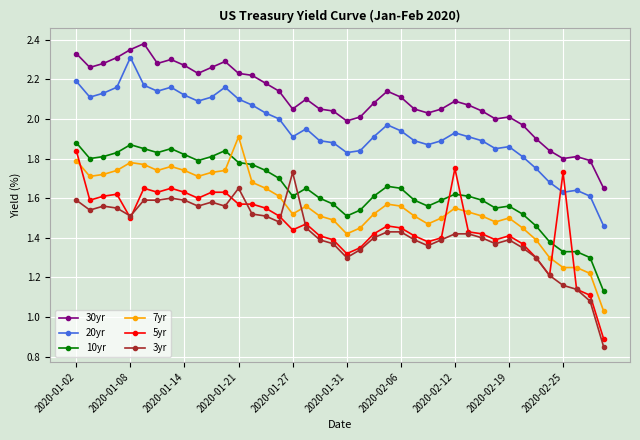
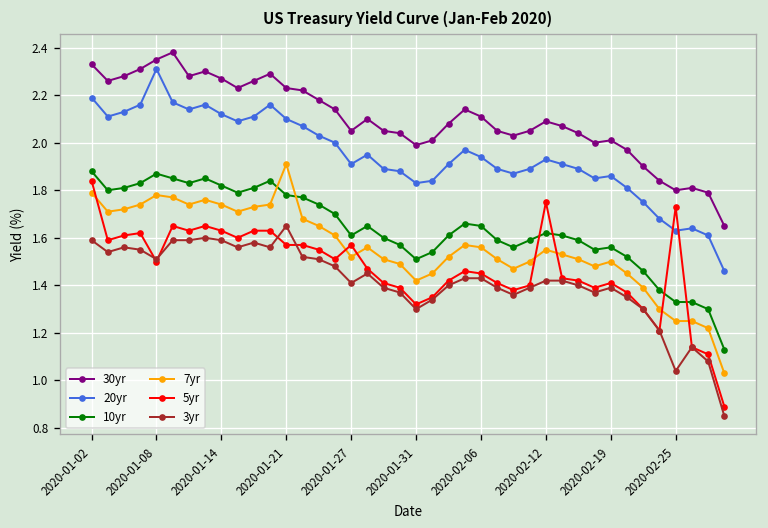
5yr, 2020-01-27: 1.44 -> 1.57
3yr, 2020-01-27: 1.73 -> 1.41
3yr, 2020-02-25: 1.16 -> 1.04
